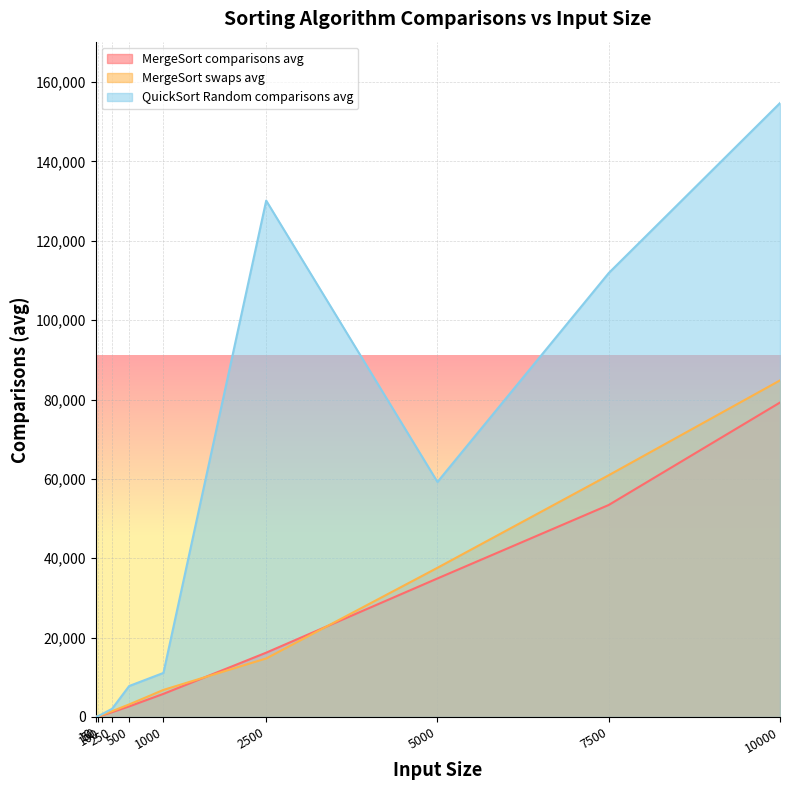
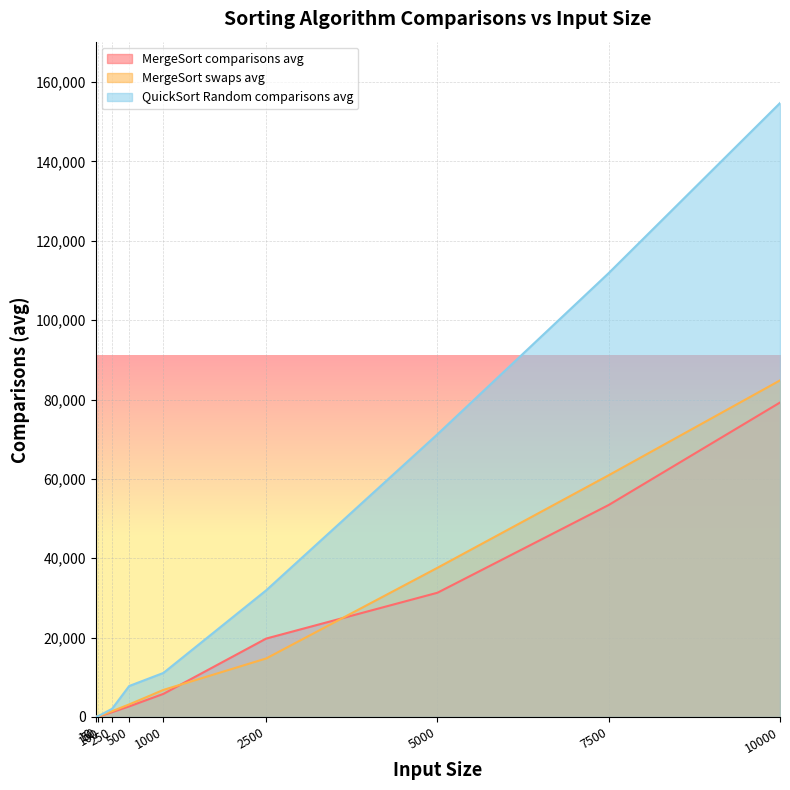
MergeSort comparisons avg, 2500: 16,000 -> 20,000
QuickSort Random comparisons avg, 2500: 130,000 -> 32,000
MergeSort comparisons avg, 5000: 35,000 -> 31,000
QuickSort Random comparisons avg, 5000: 59,000 -> 71,000
